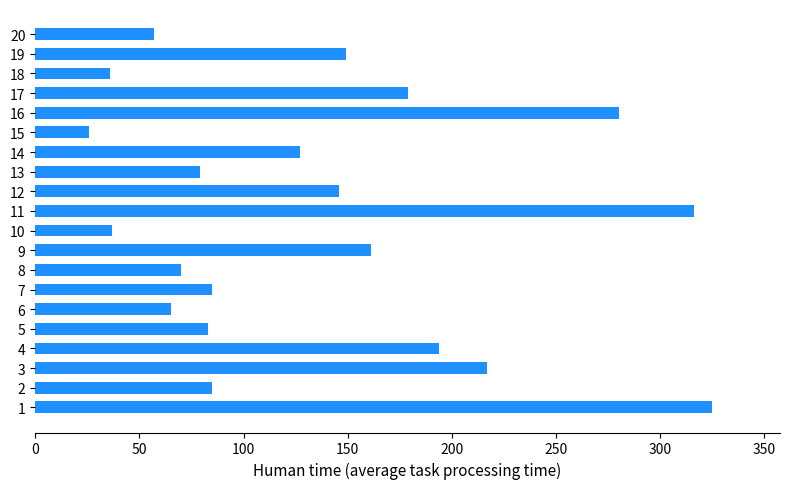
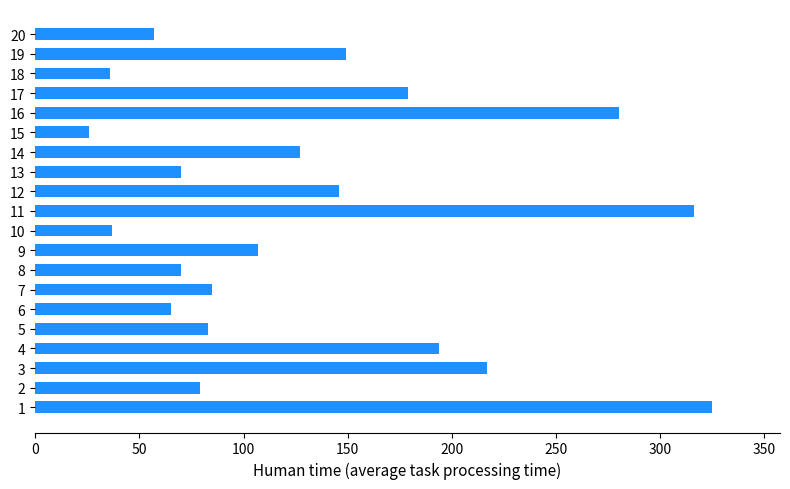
13: 79 -> 70
9: 161 -> 107
2: 85 -> 79
